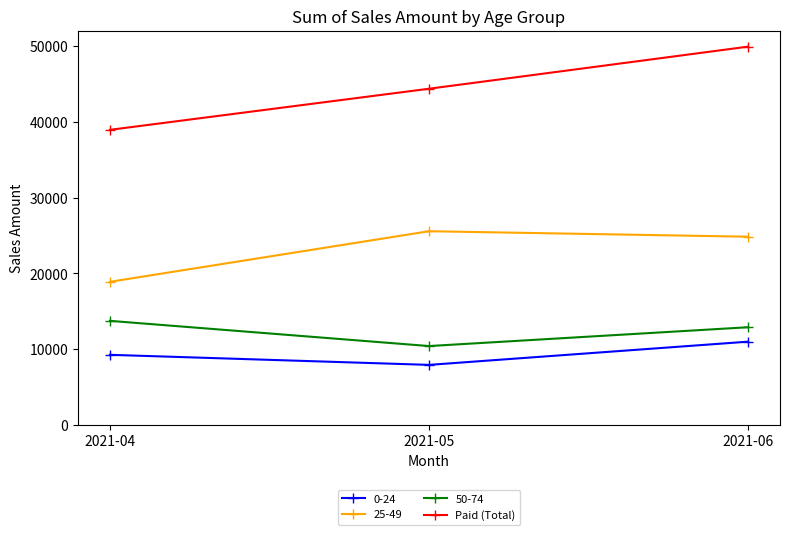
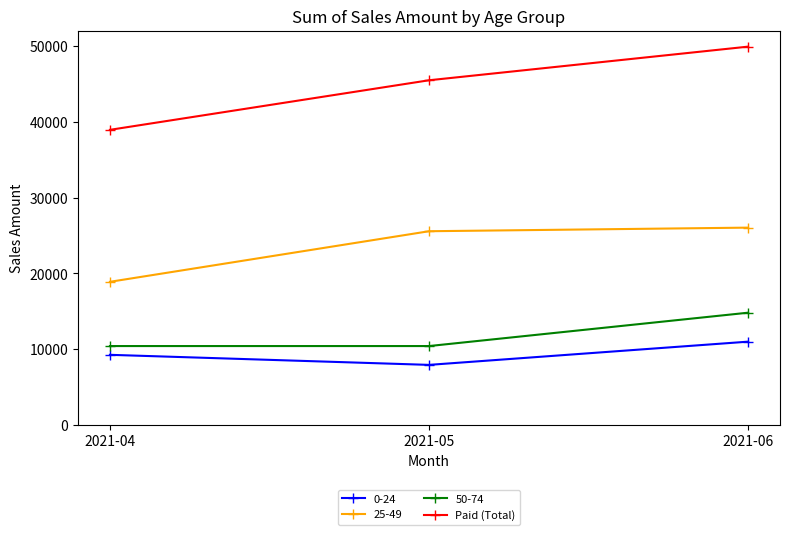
50-74, 2021-04: 14000 -> 10000
Paid (Total), 2021-05: 44000 -> 46000
25-49, 2021-06: 25000 -> 26000
50-74, 2021-06: 13000 -> 15000
